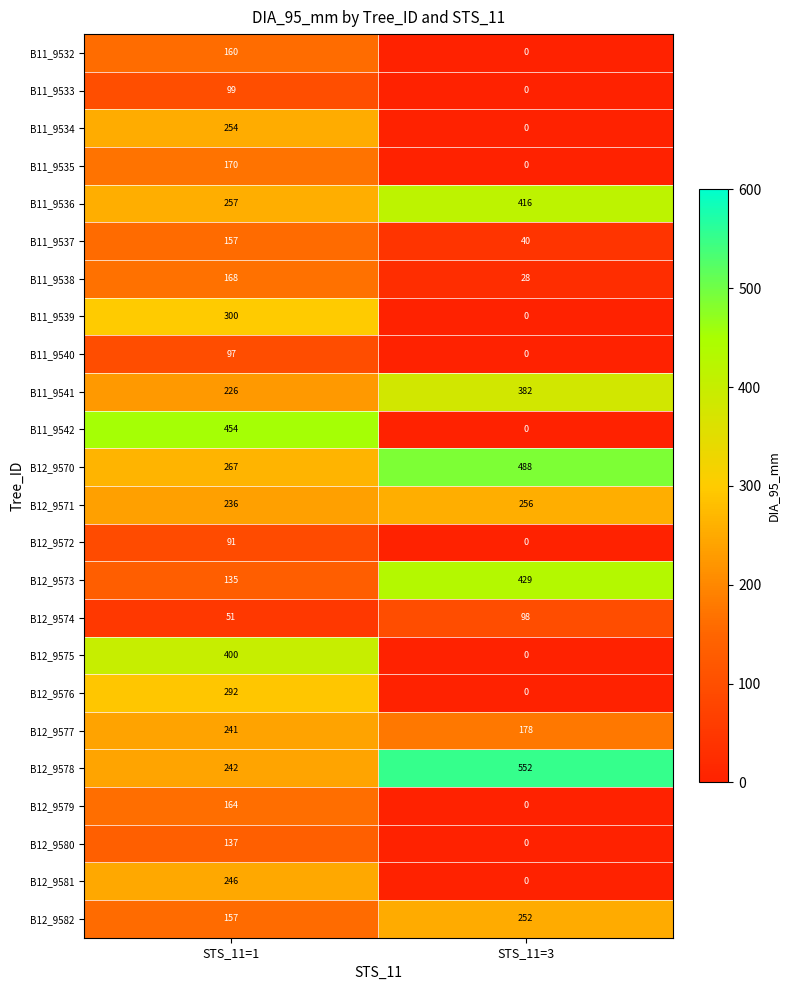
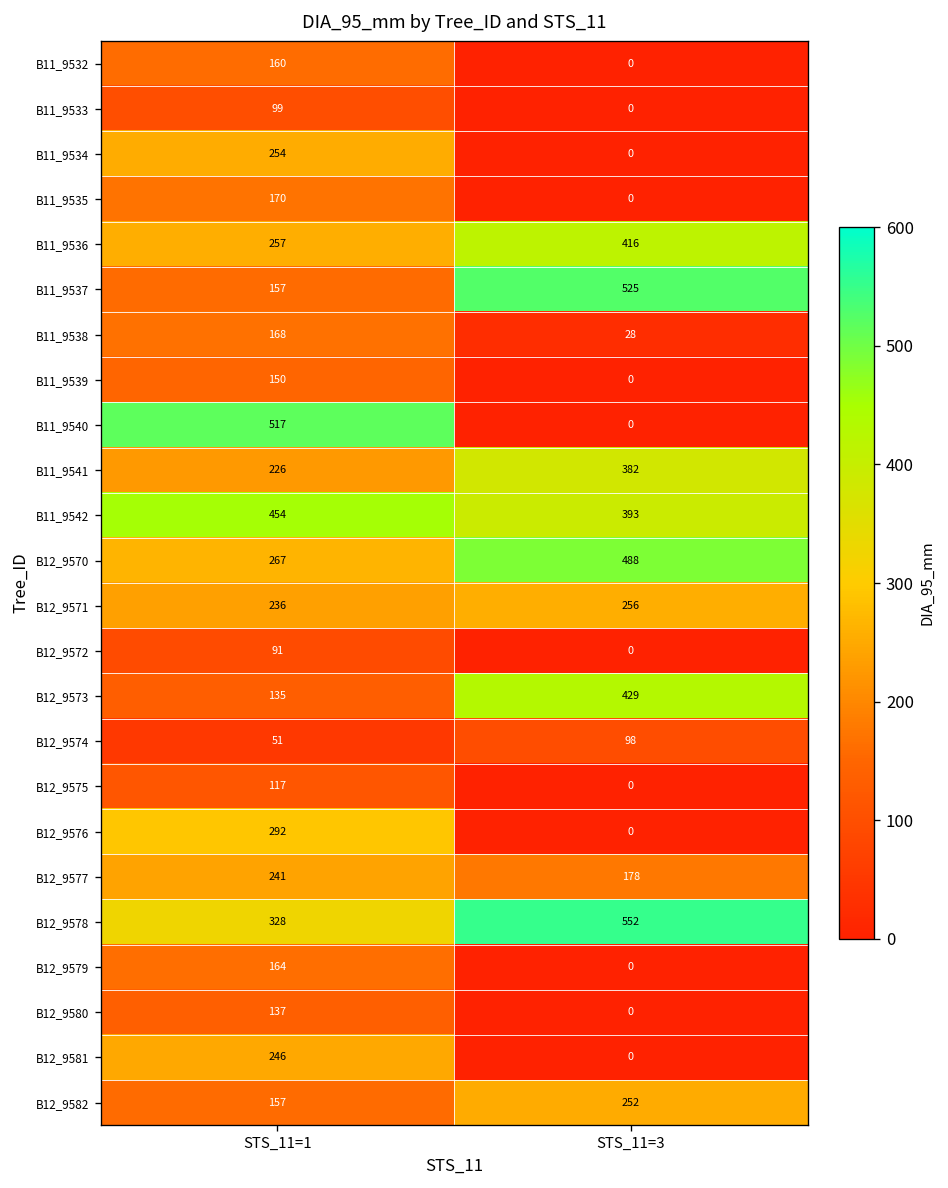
B11_9537, STS_11=3: 40 -> 525
B11_9539, STS_11=1: 300 -> 150
B11_9540, STS_11=1: 97 -> 517
B11_9542, STS_11=3: 0 -> 393
B12_9575, STS_11=1: 400 -> 117
B12_9578, STS_11=1: 242 -> 328
